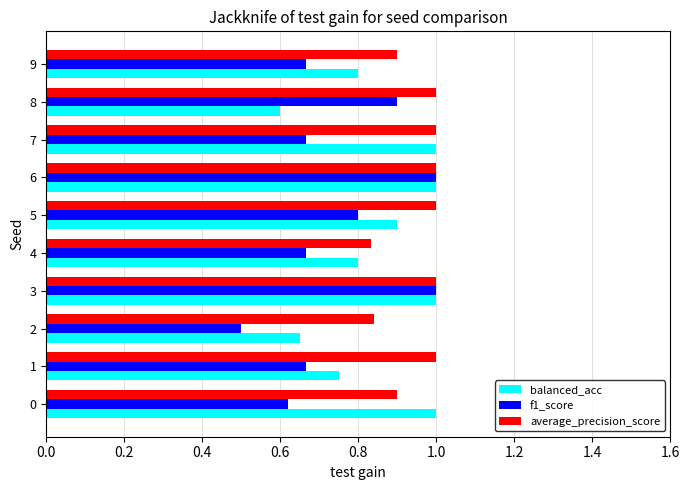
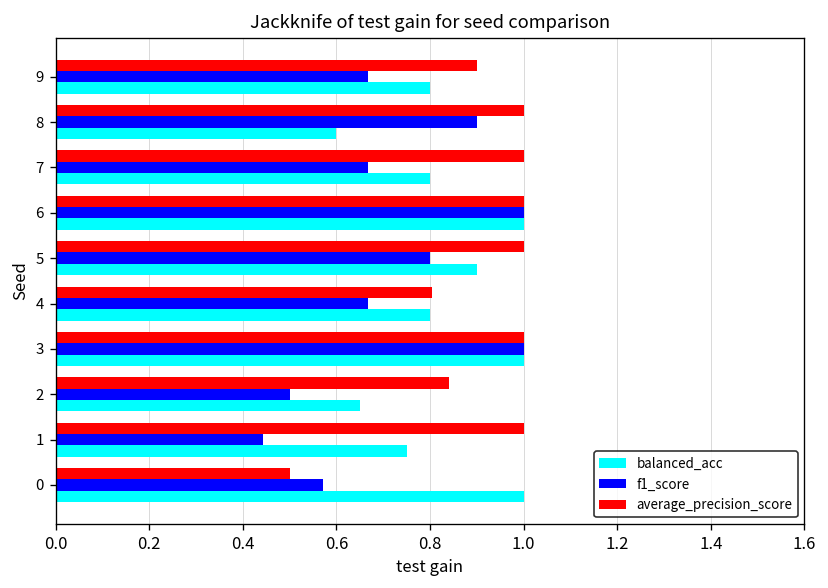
balanced_acc, 7: 1.0 -> 0.8
average_precision_score, 4: 0.83 -> 0.80
f1_score, 1: 0.67 -> 0.44
average_precision_score, 0: 0.9 -> 0.5
f1_score, 0: 0.62 -> 0.57
